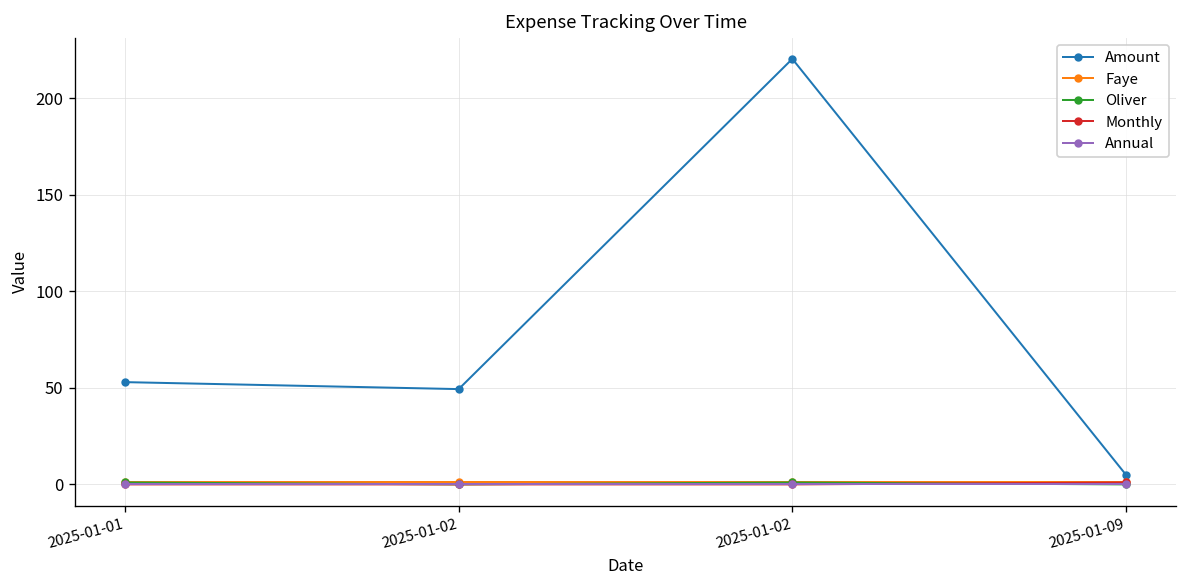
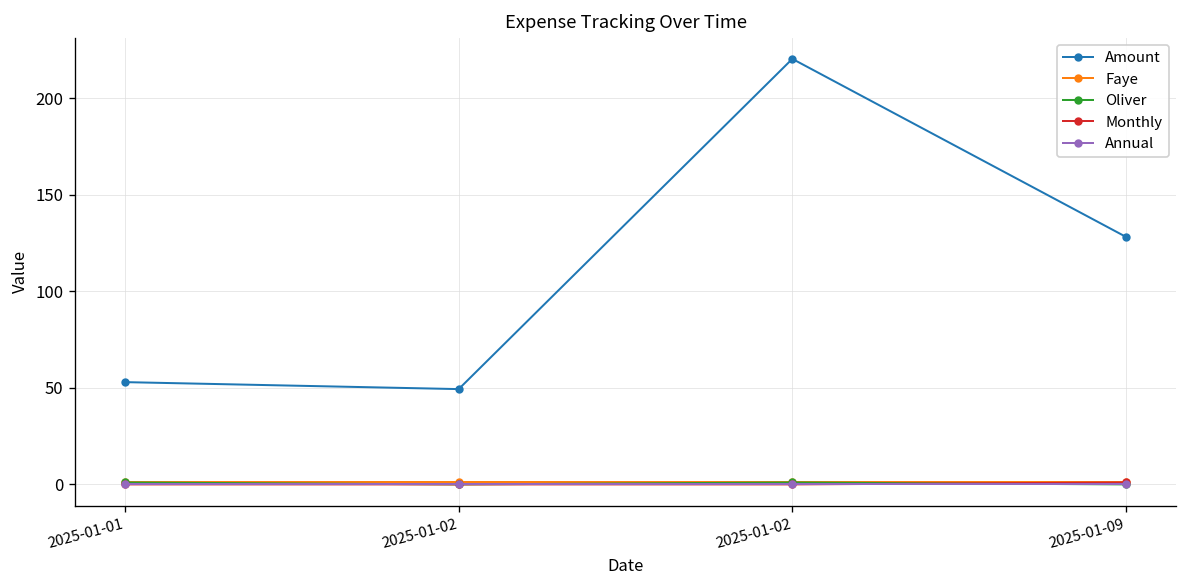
Amount, 2025-01-09: 5 -> 128
